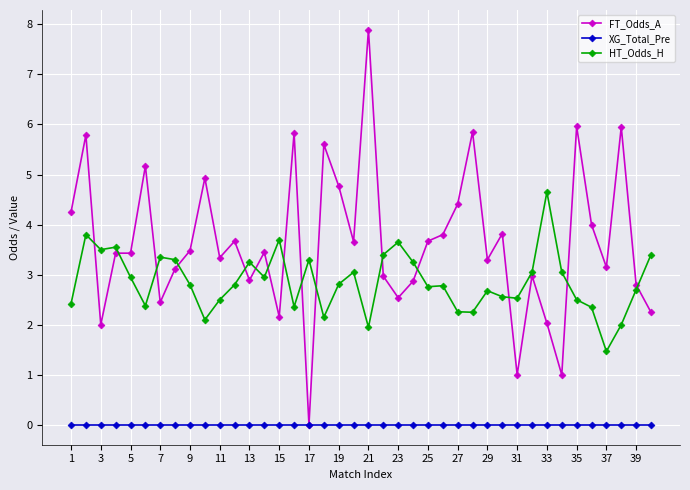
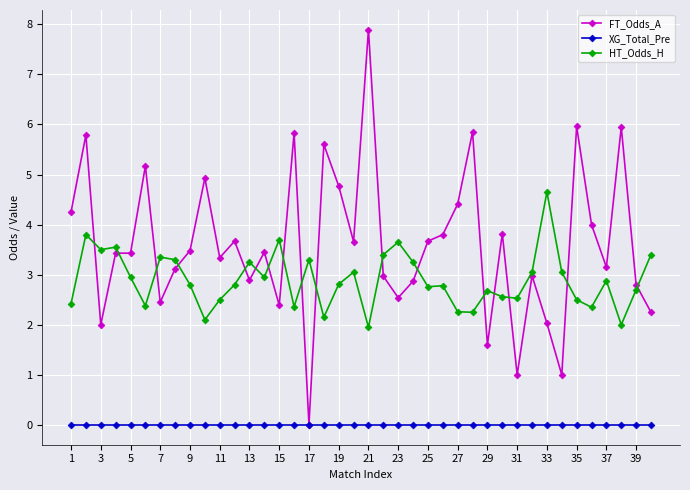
FT_Odds_A, 15: 2.2 -> 2.4
FT_Odds_A, 29: 3.3 -> 1.6
HT_Odds_H, 37: 1.5 -> 2.9
